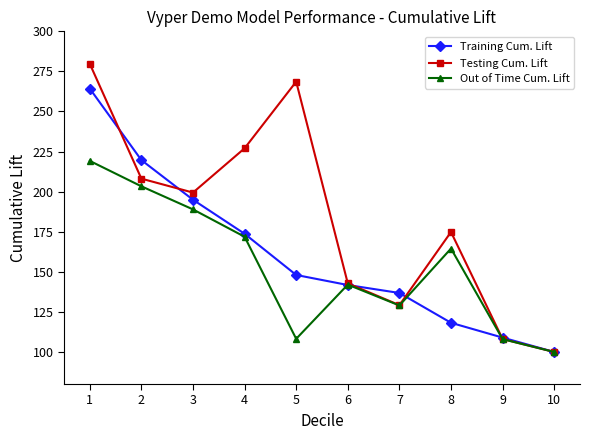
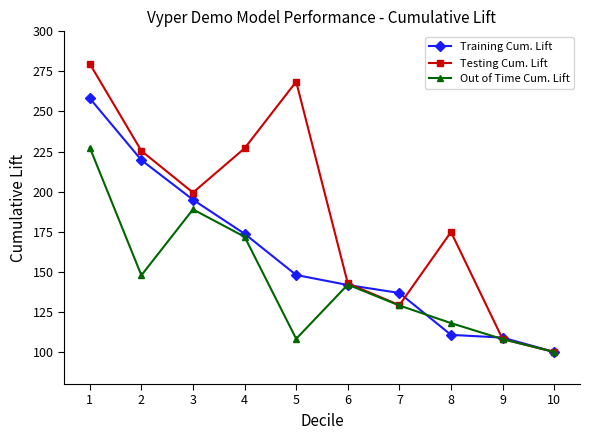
Training Cum. Lift, 1: 264 -> 258
Out of Time Cum. Lift, 1: 219 -> 228
Testing Cum. Lift, 2: 208 -> 225
Out of Time Cum. Lift, 2: 203 -> 148
Training Cum. Lift, 8: 118 -> 111
Out of Time Cum. Lift, 8: 165 -> 118
